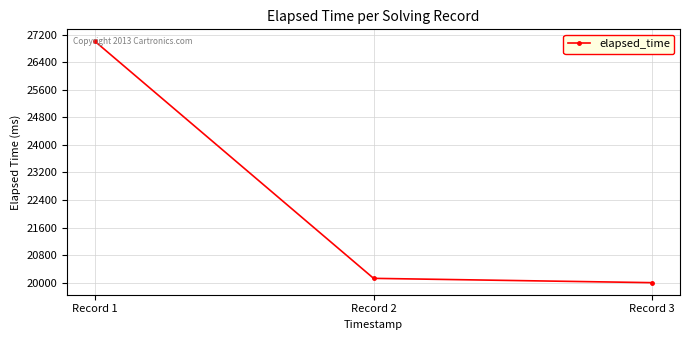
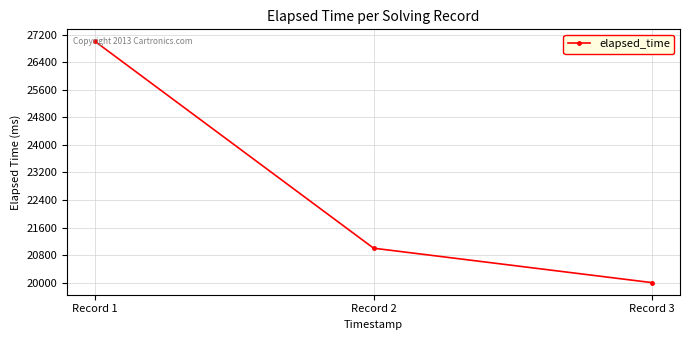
Record 2: 20100 -> 21000
